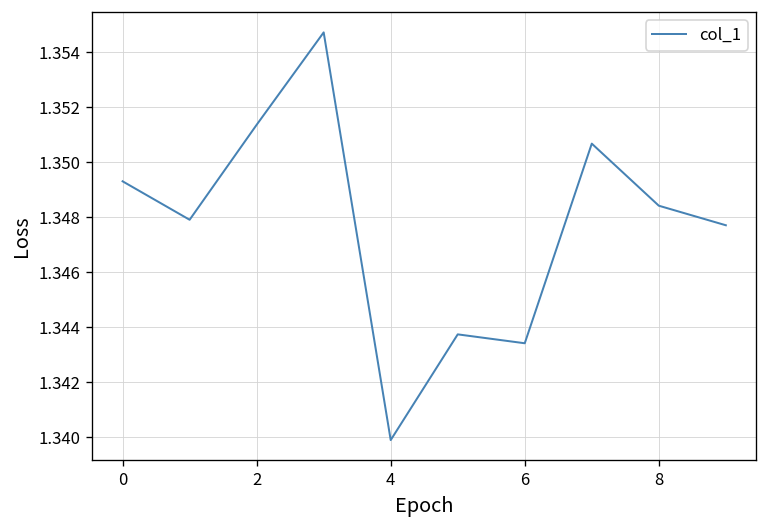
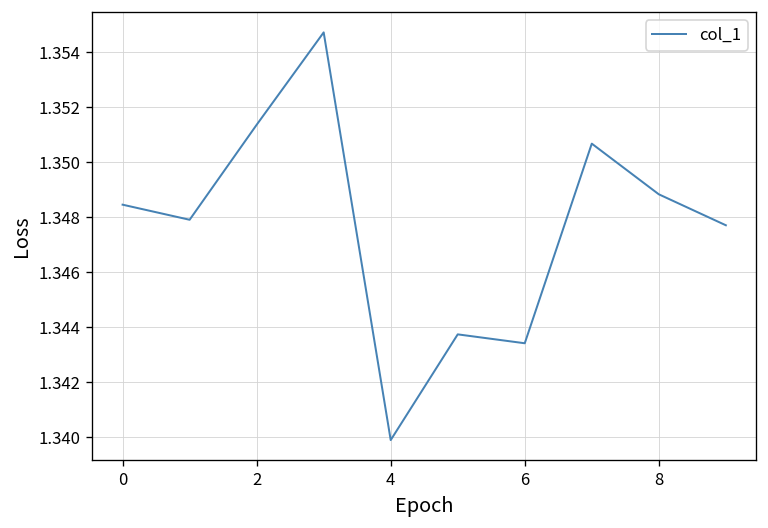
0: 1.3493 -> 1.3485
8: 1.3484 -> 1.3488
